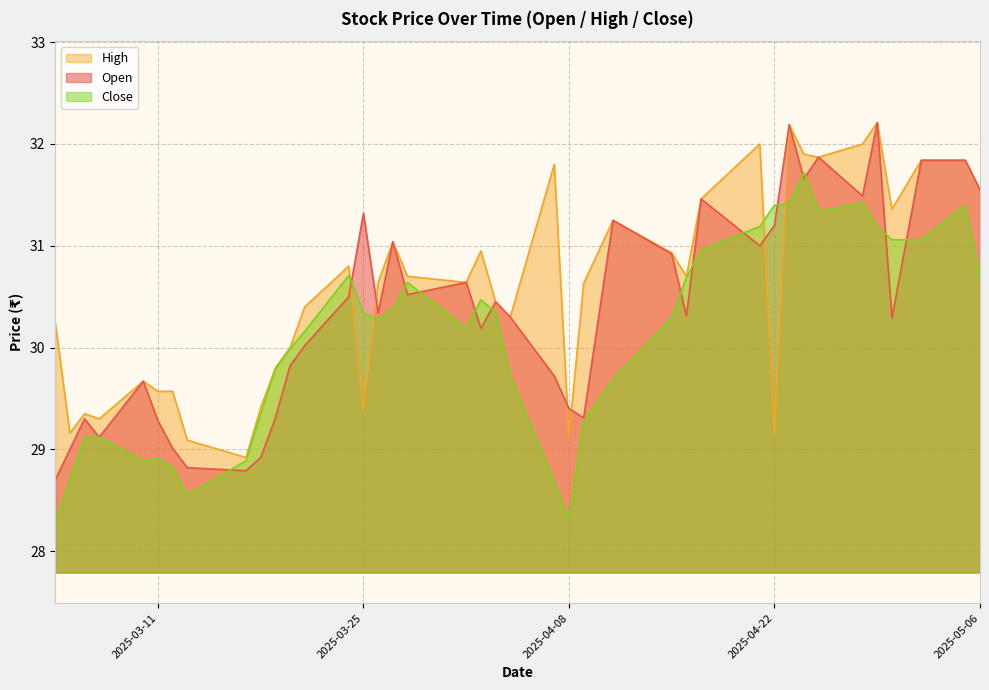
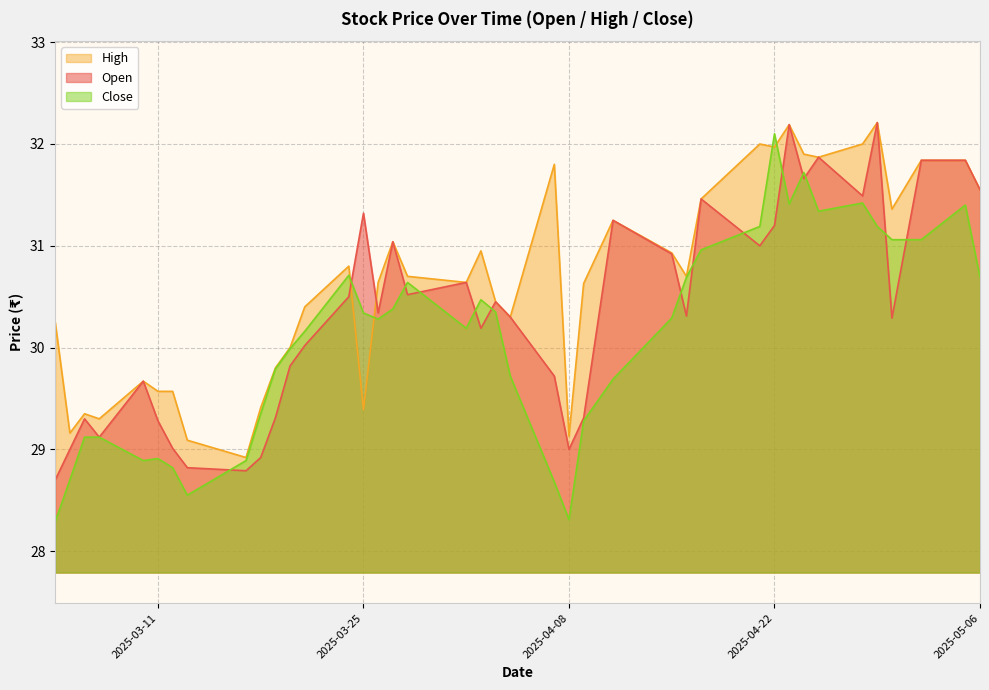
Open, 2025-04-08: 29.4 -> 29.0
High, 2025-04-22: 29.15 -> 31.97
Close, 2025-04-22: 31.4 -> 32.1
